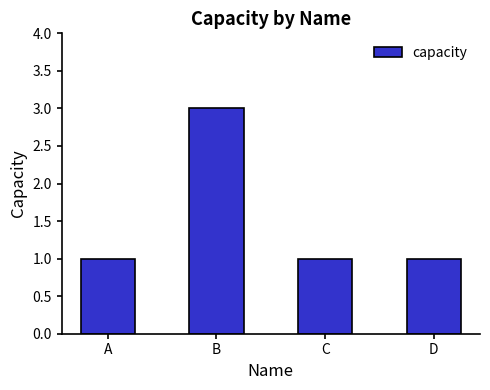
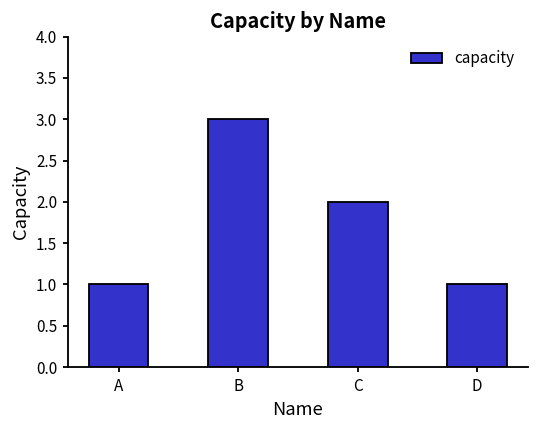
C: 1 -> 2
